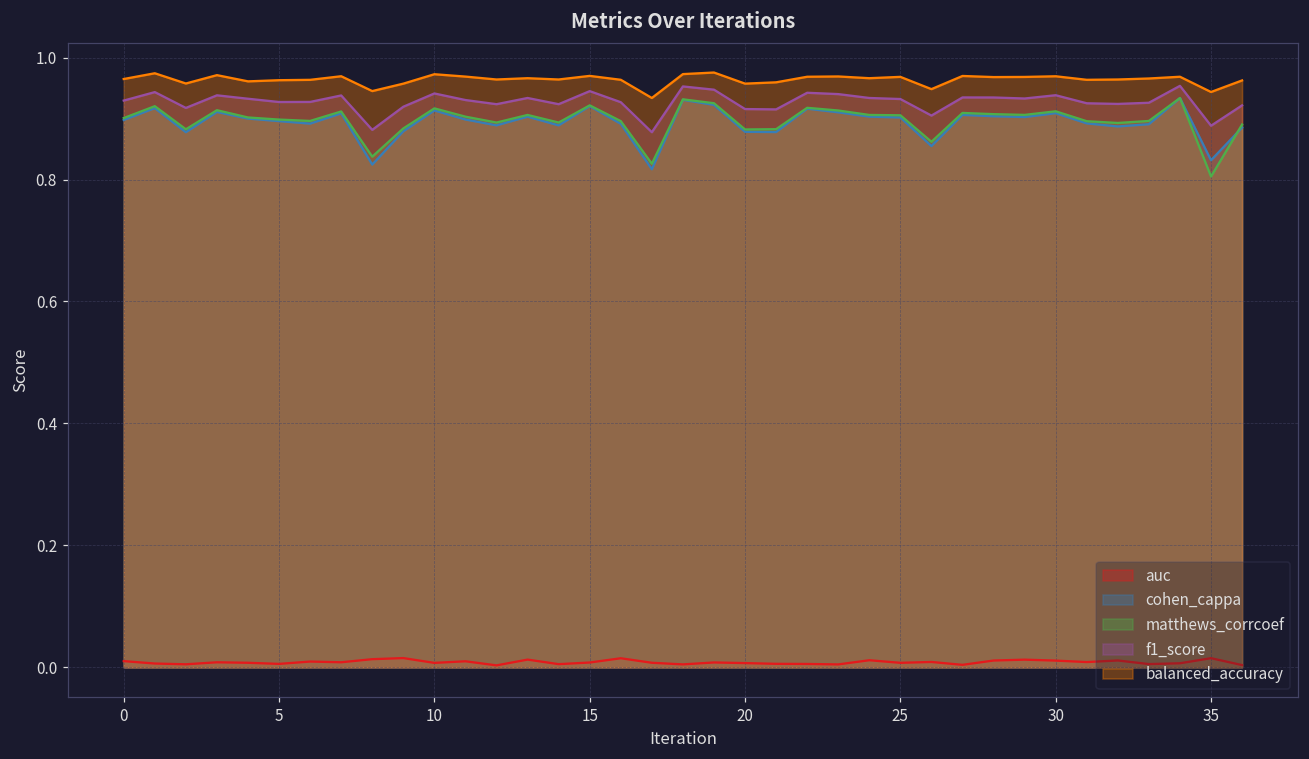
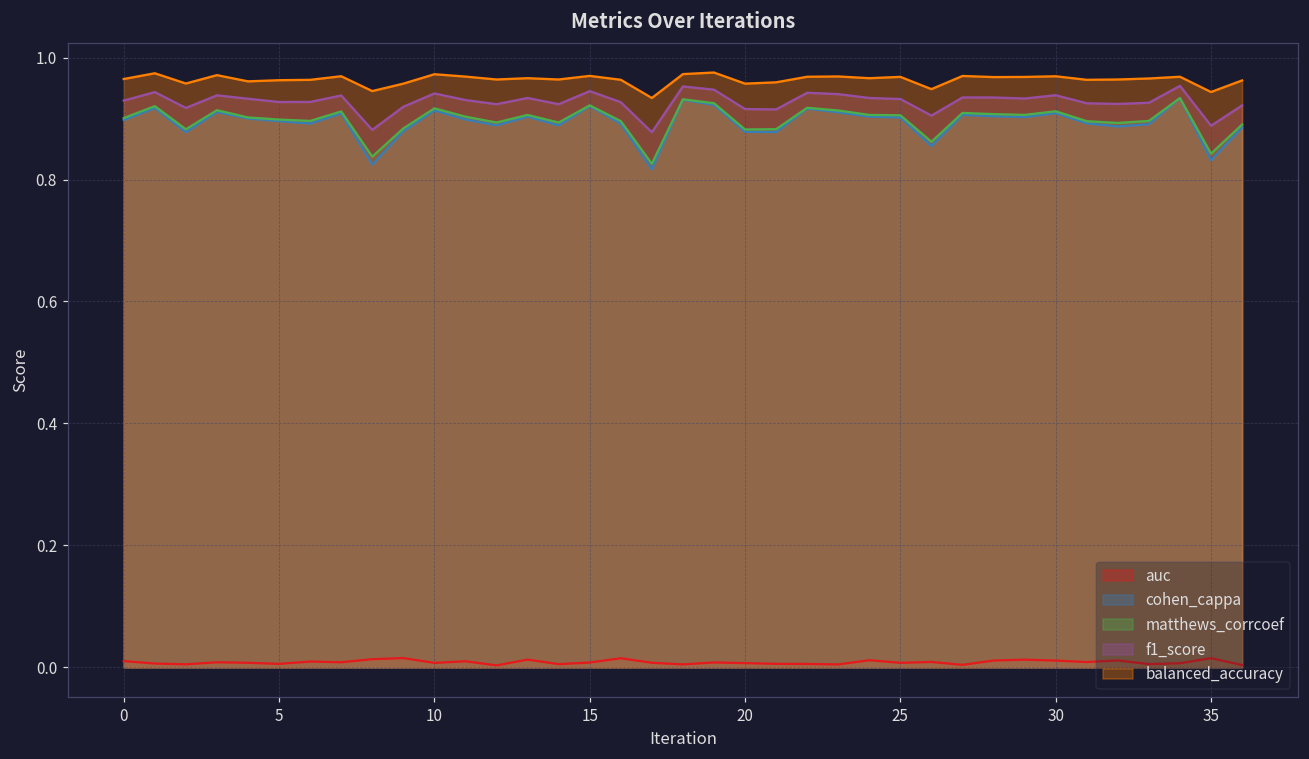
matthews_corrcoef, 35: 0.80 -> 0.84
